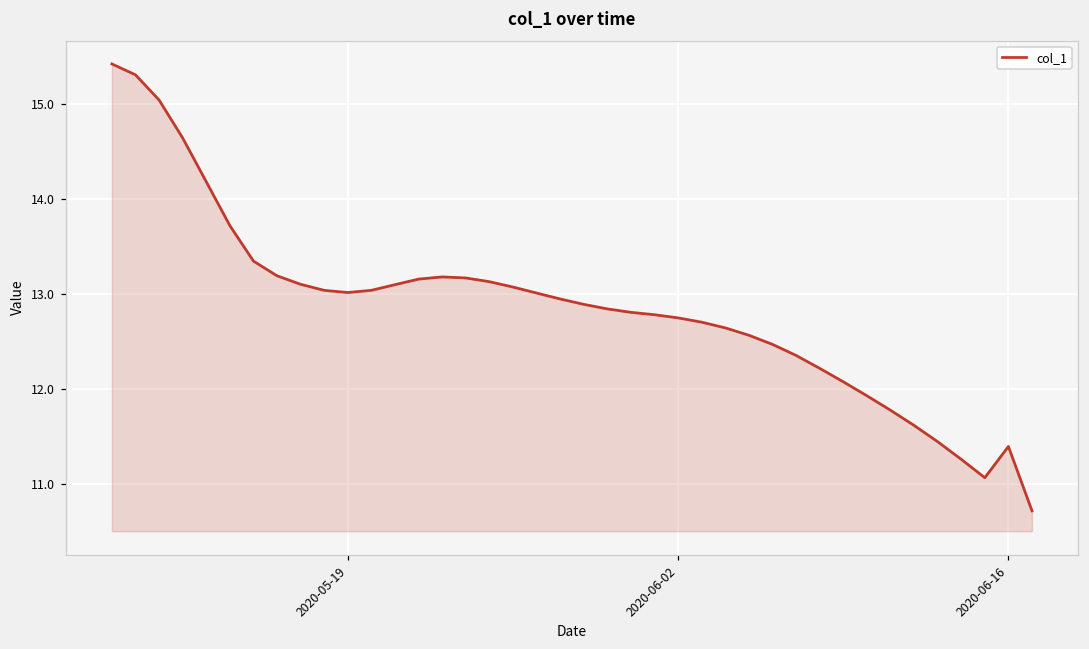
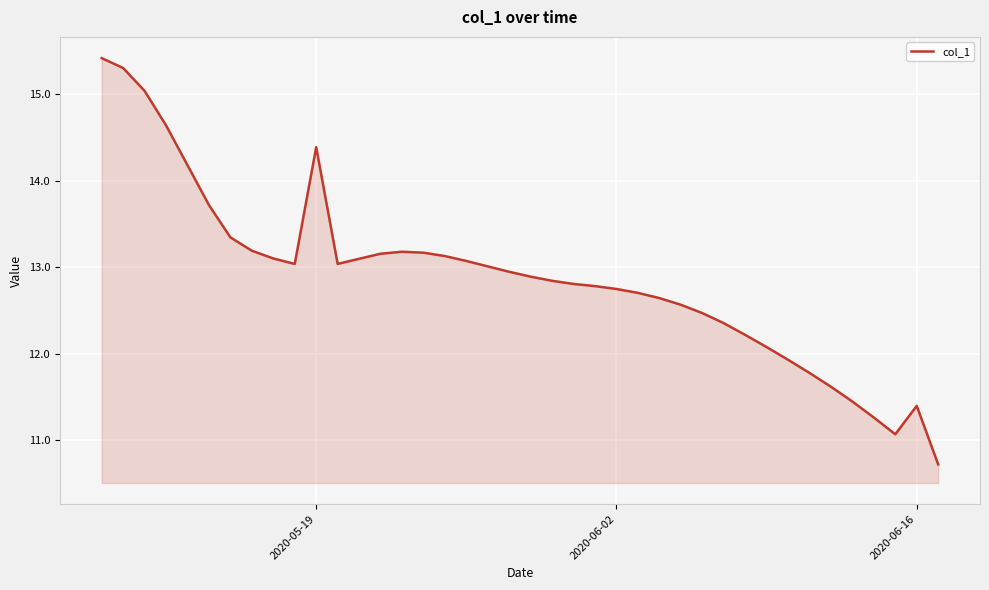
2020-05-19: 13.0 -> 14.4
